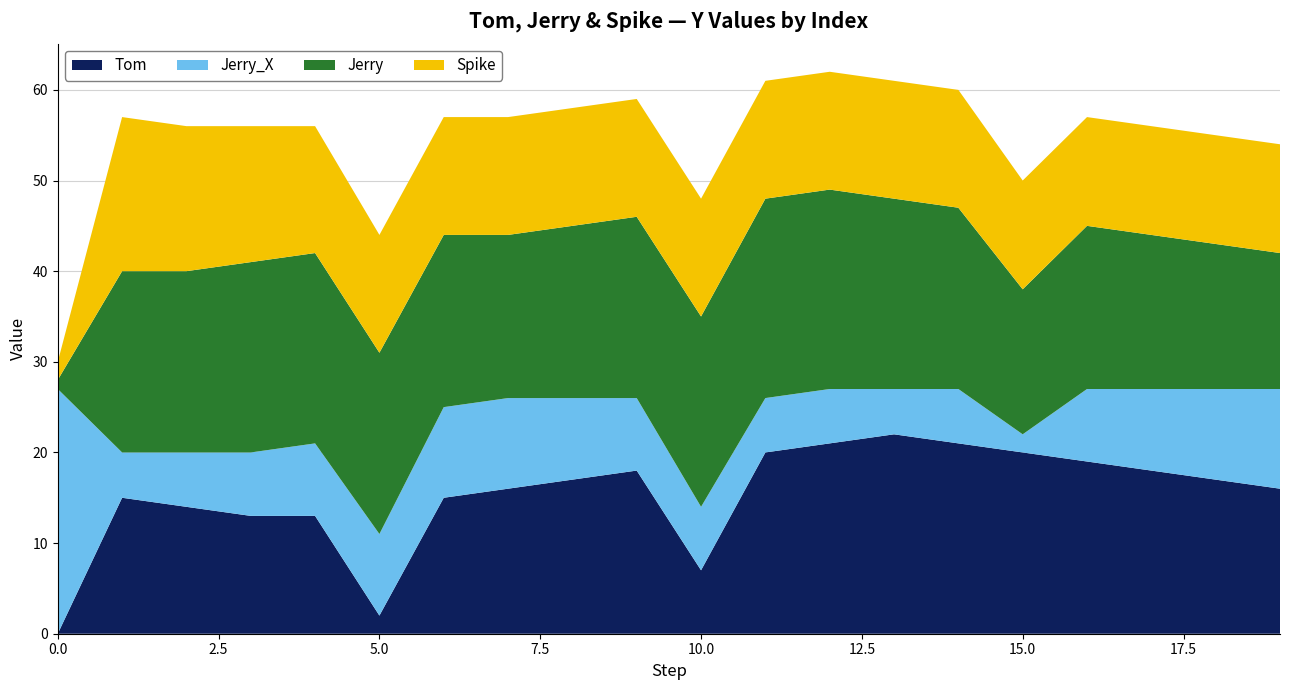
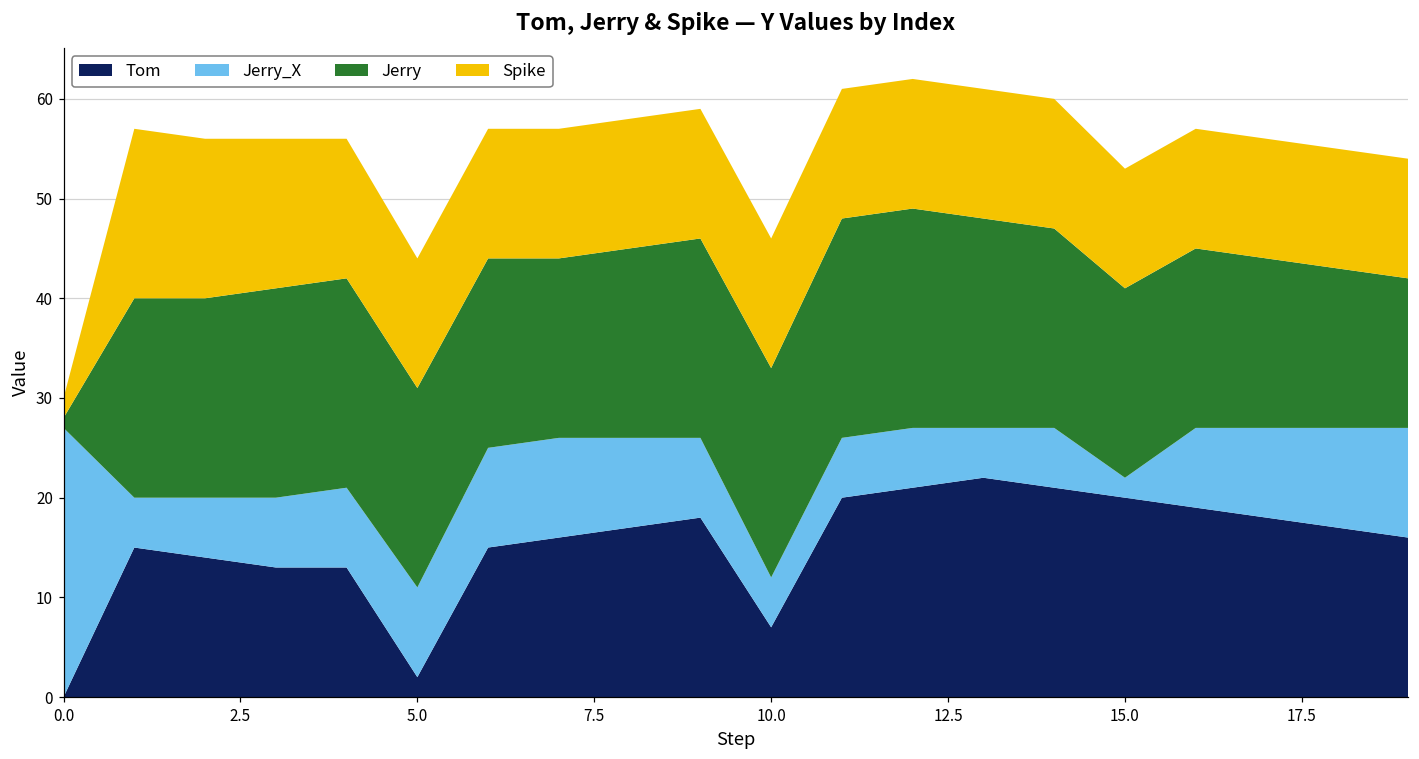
Jerry_X, 10.0: 7 -> 5
Jerry, 15.0: 16 -> 19
